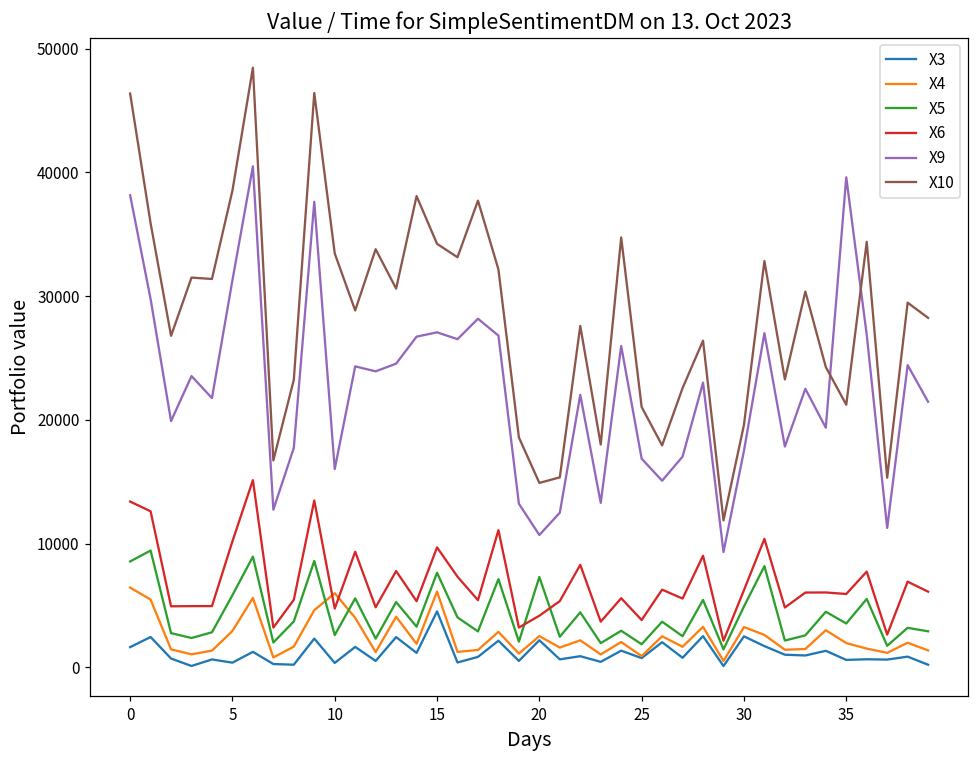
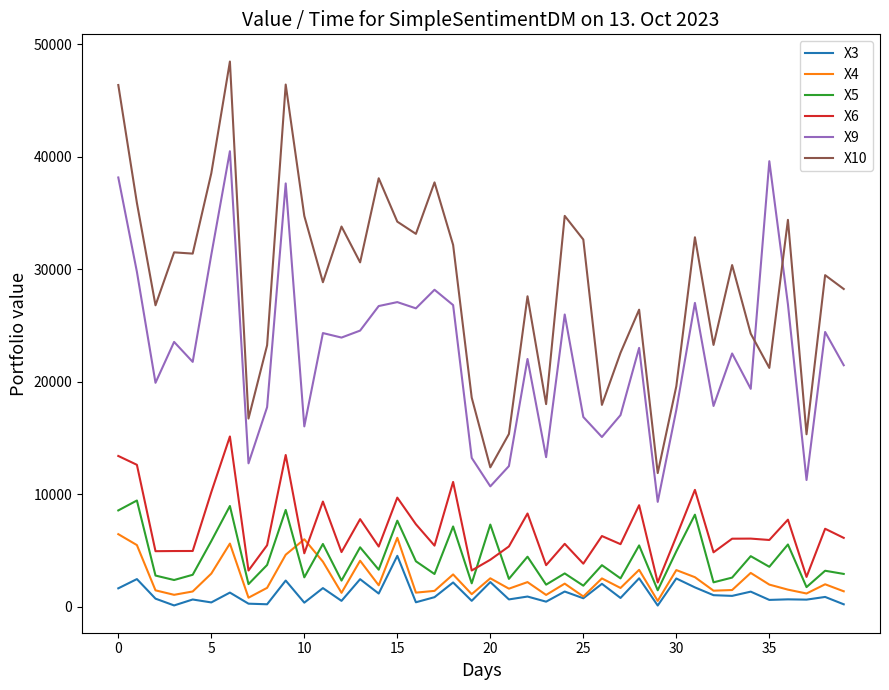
X10, 10: 33500 -> 34700
X10, 20: 14900 -> 12400
X10, 25: 21000 -> 32600
